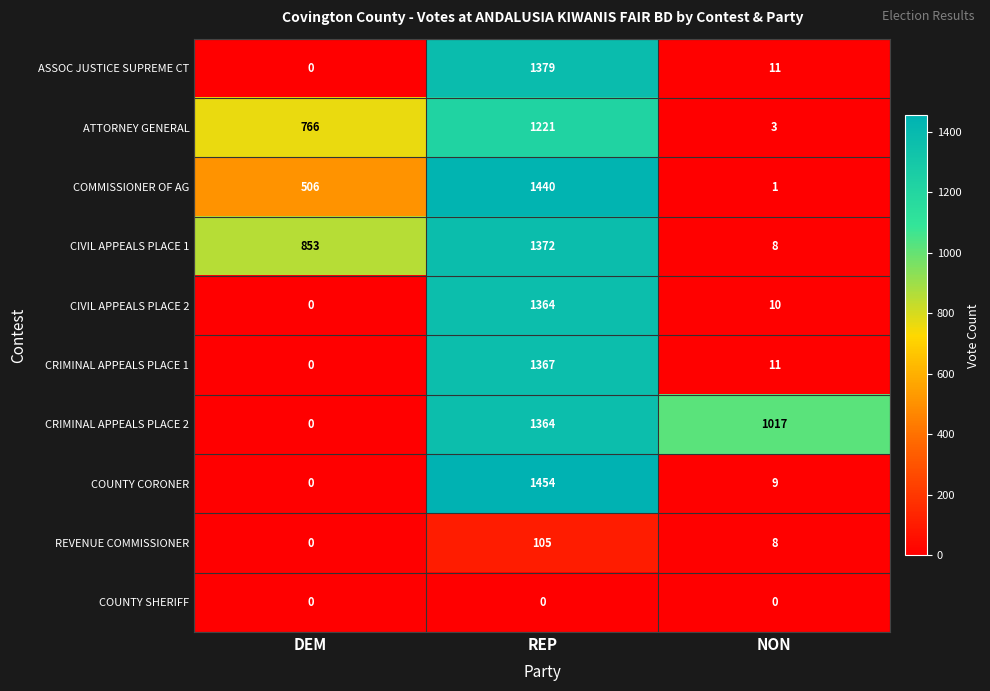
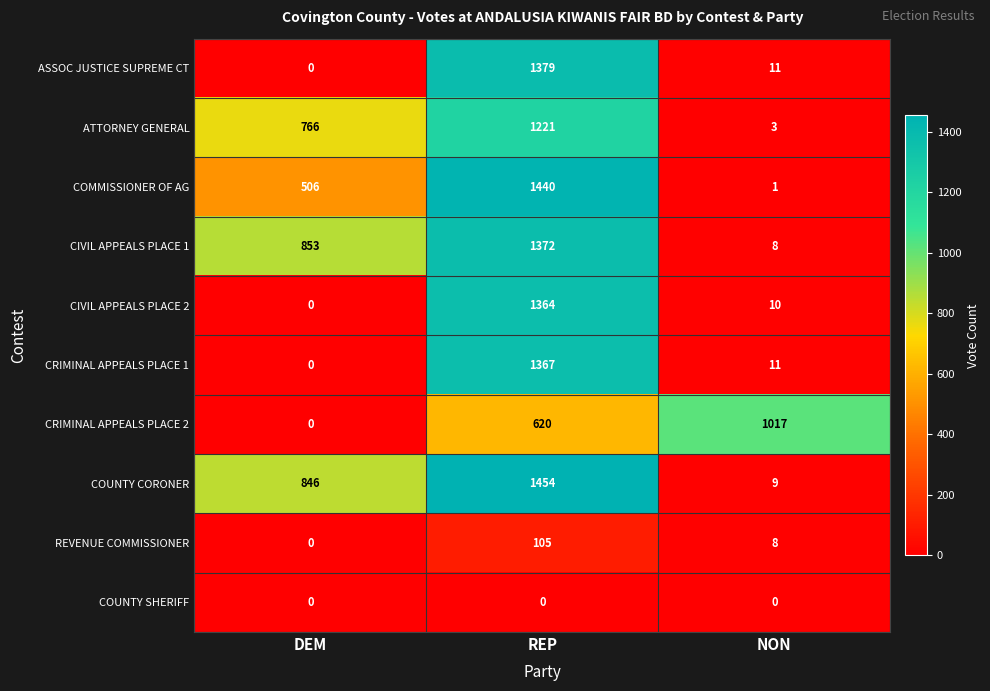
CRIMINAL APPEALS PLACE 2, REP: 1364 -> 620
COUNTY CORONER, DEM: 0 -> 846
